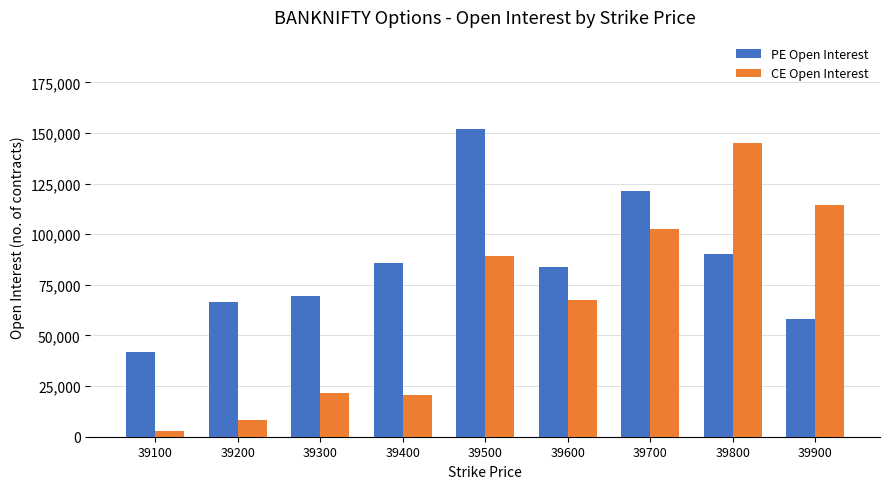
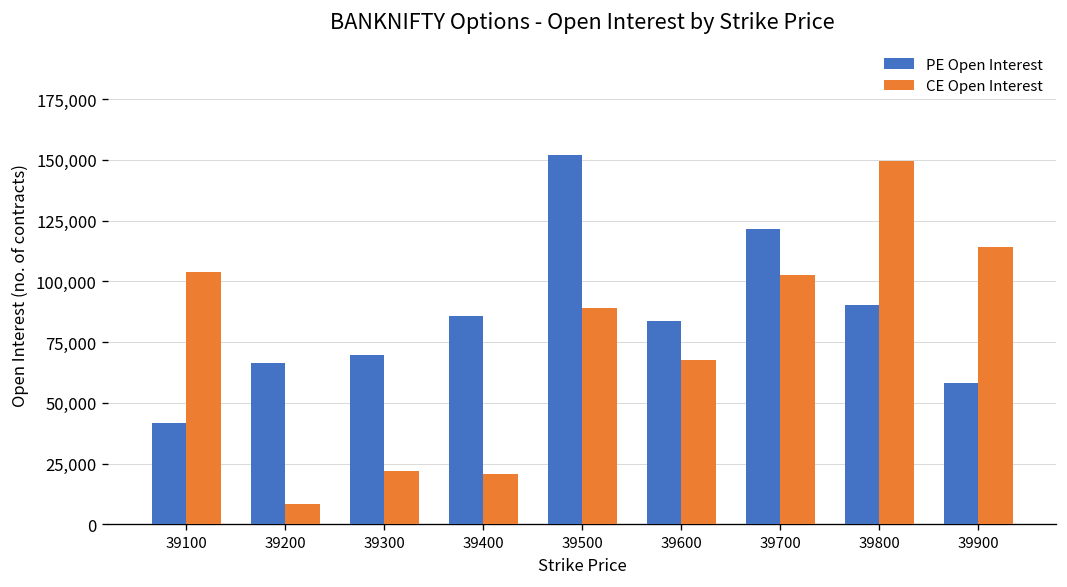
CE Open Interest, 39100: 3,000 -> 104,000
CE Open Interest, 39800: 145,000 -> 149,000
